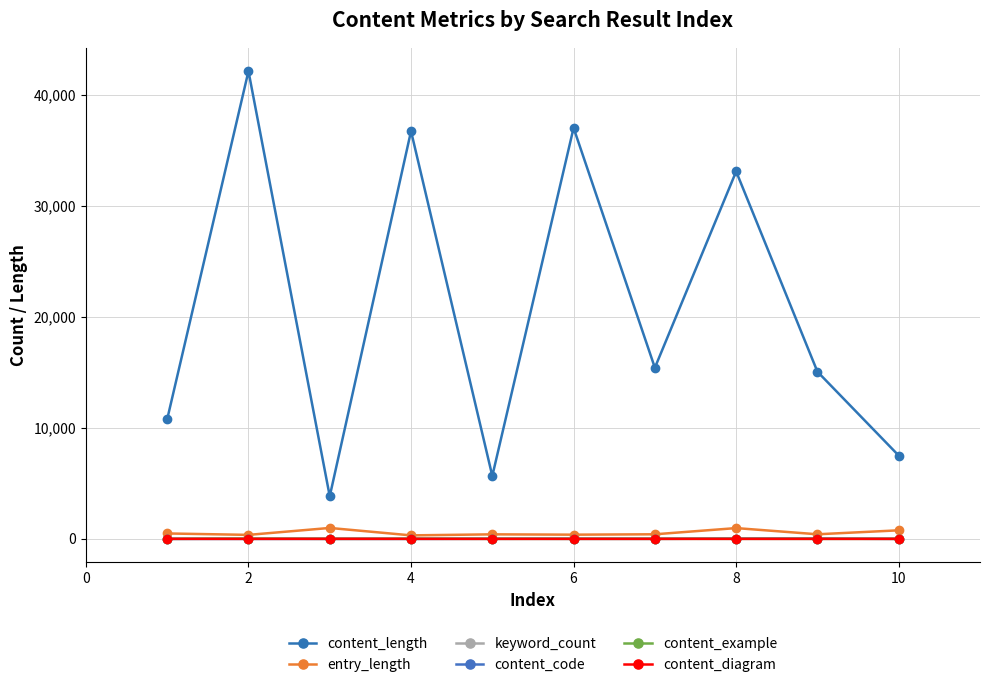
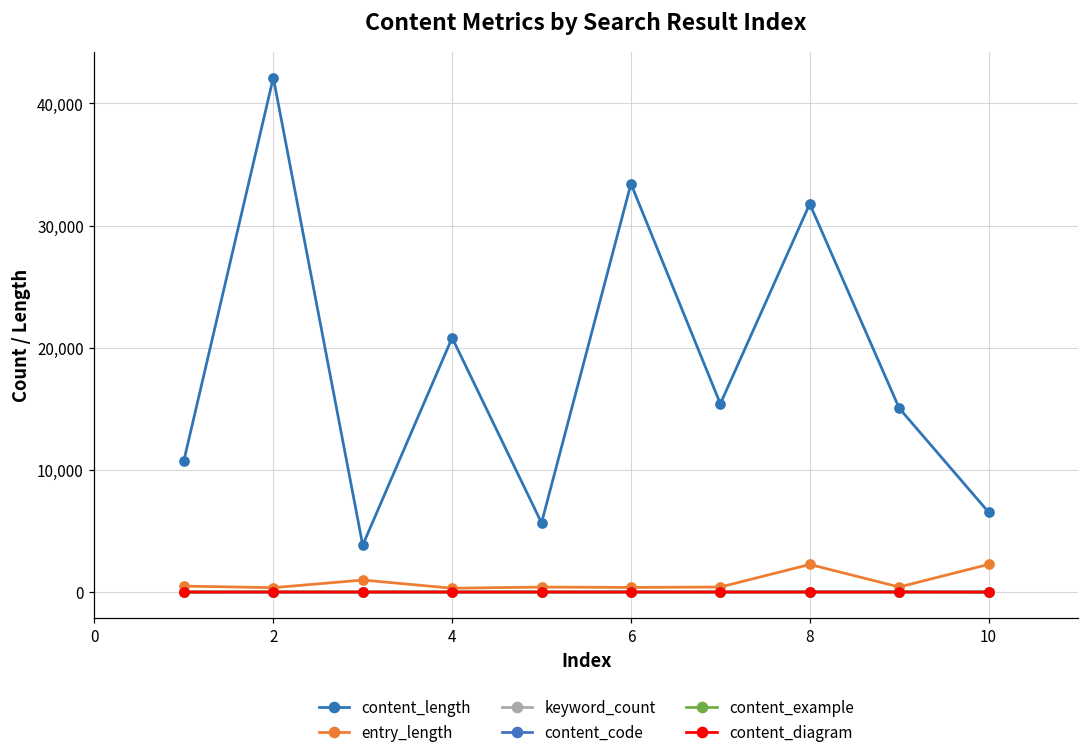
content_length, 4: 36,700 -> 20,800
content_length, 6: 37,000 -> 33,400
content_length, 8: 33,100 -> 31,800
entry_length, 8: 1,000 -> 2,300
content_length, 10: 7,500 -> 6,500
entry_length, 10: 800 -> 2,300
